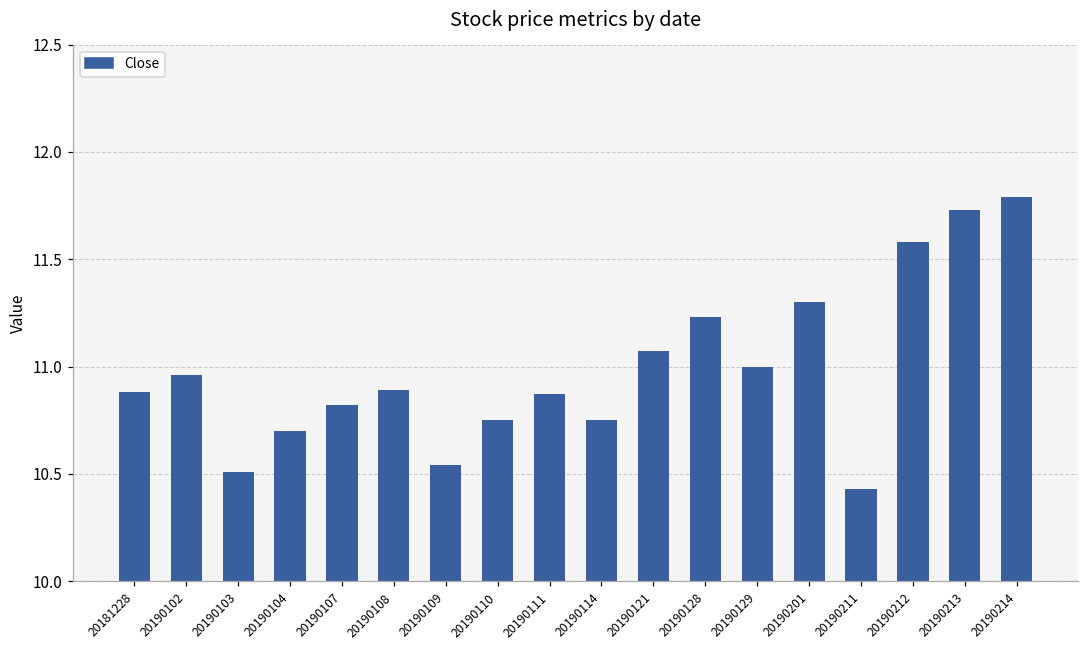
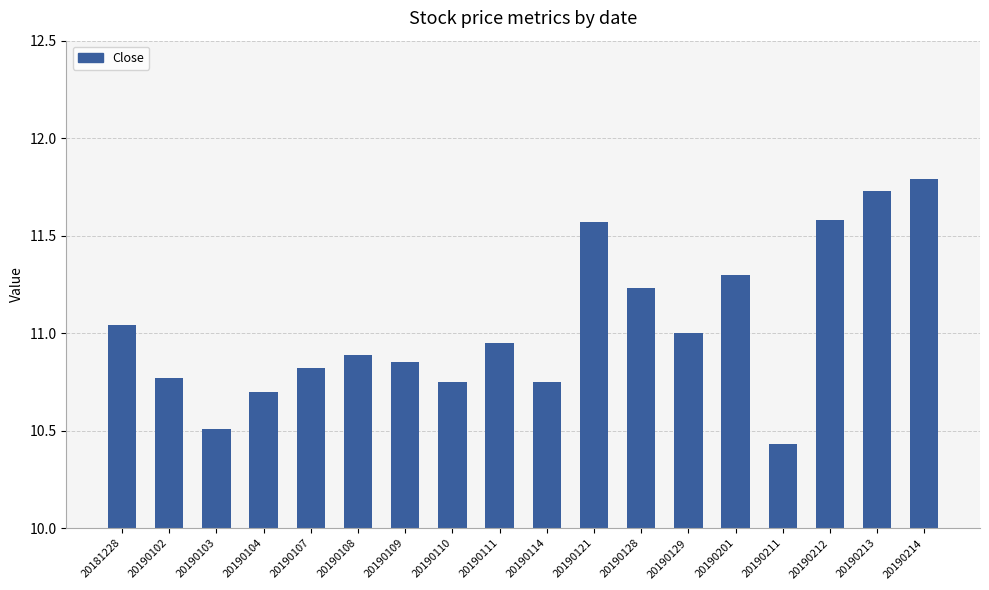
20181228: 10.88 -> 11.04
20190102: 10.96 -> 10.77
20190109: 10.54 -> 10.85
20190111: 10.87 -> 10.95
20190121: 11.07 -> 11.57
